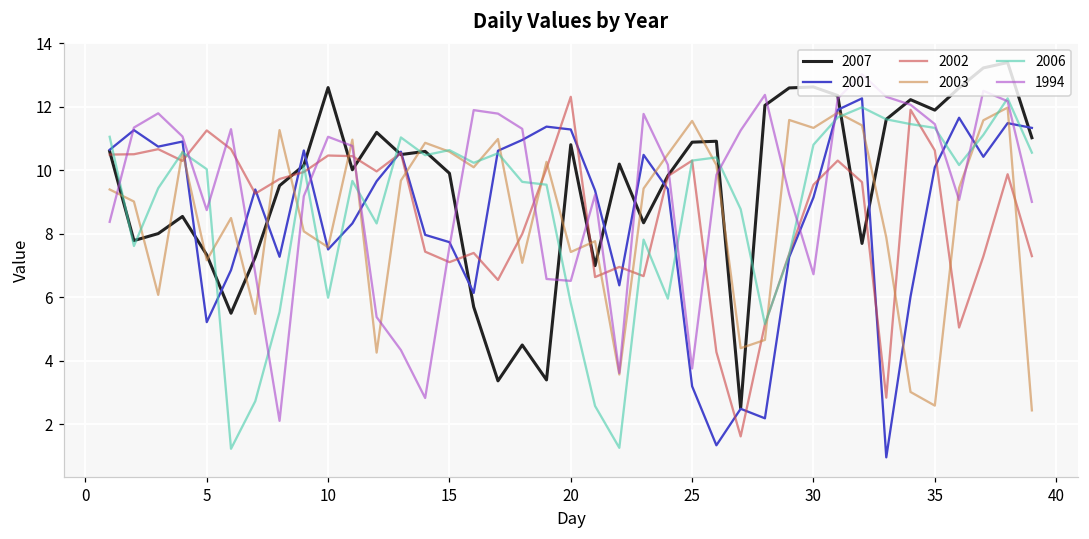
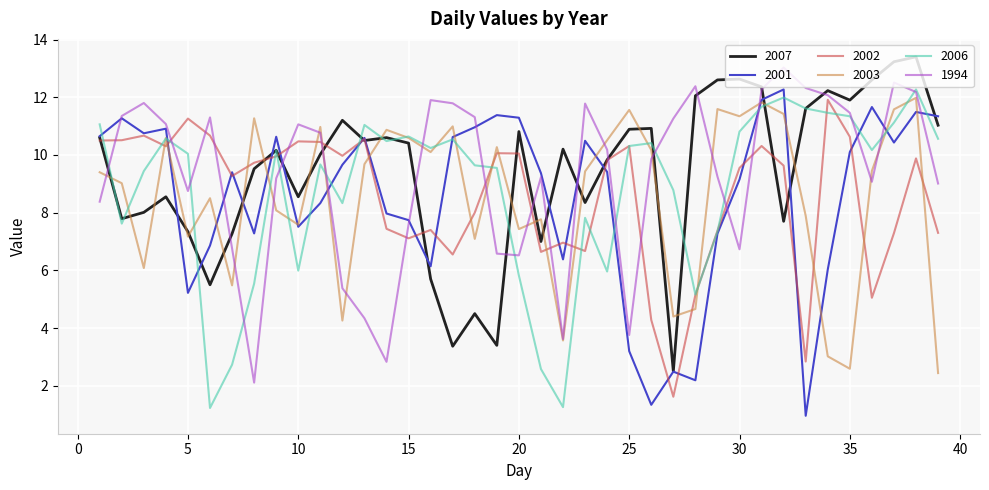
2007, 10: 12.6 -> 8.6
2007, 15: 9.9 -> 10.4
2002, 20: 12.3 -> 10.1
